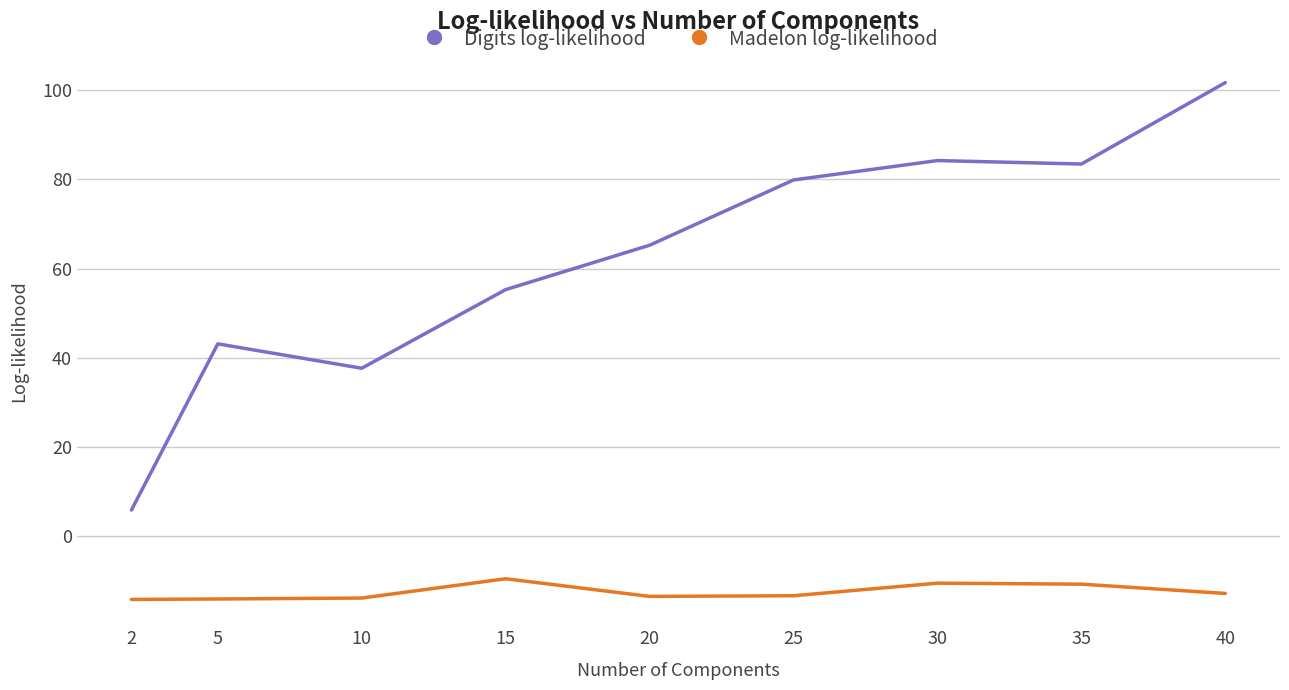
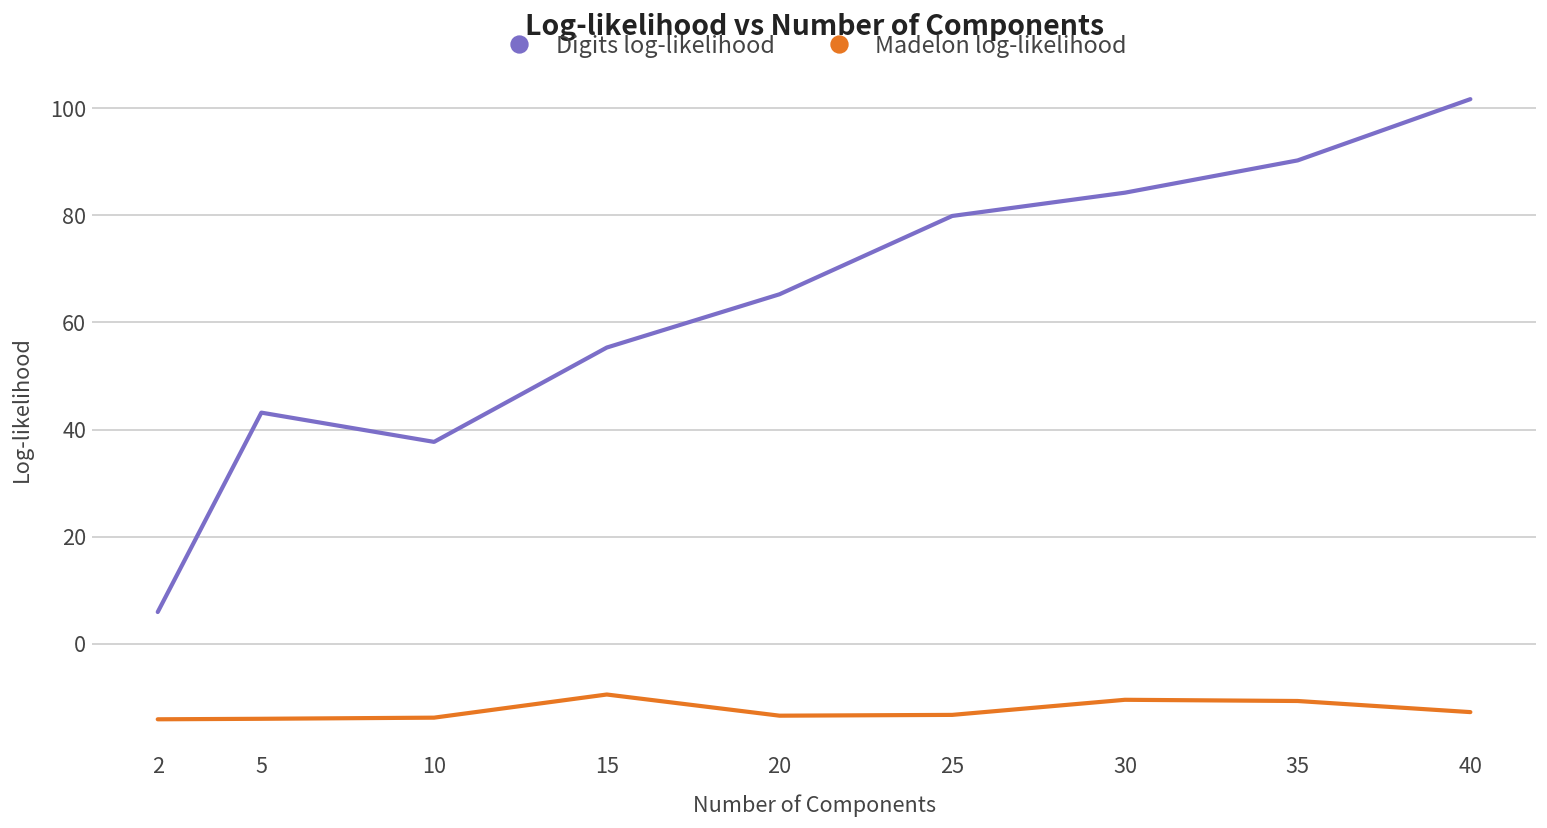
Digits log-likelihood, 35: 83 -> 90
